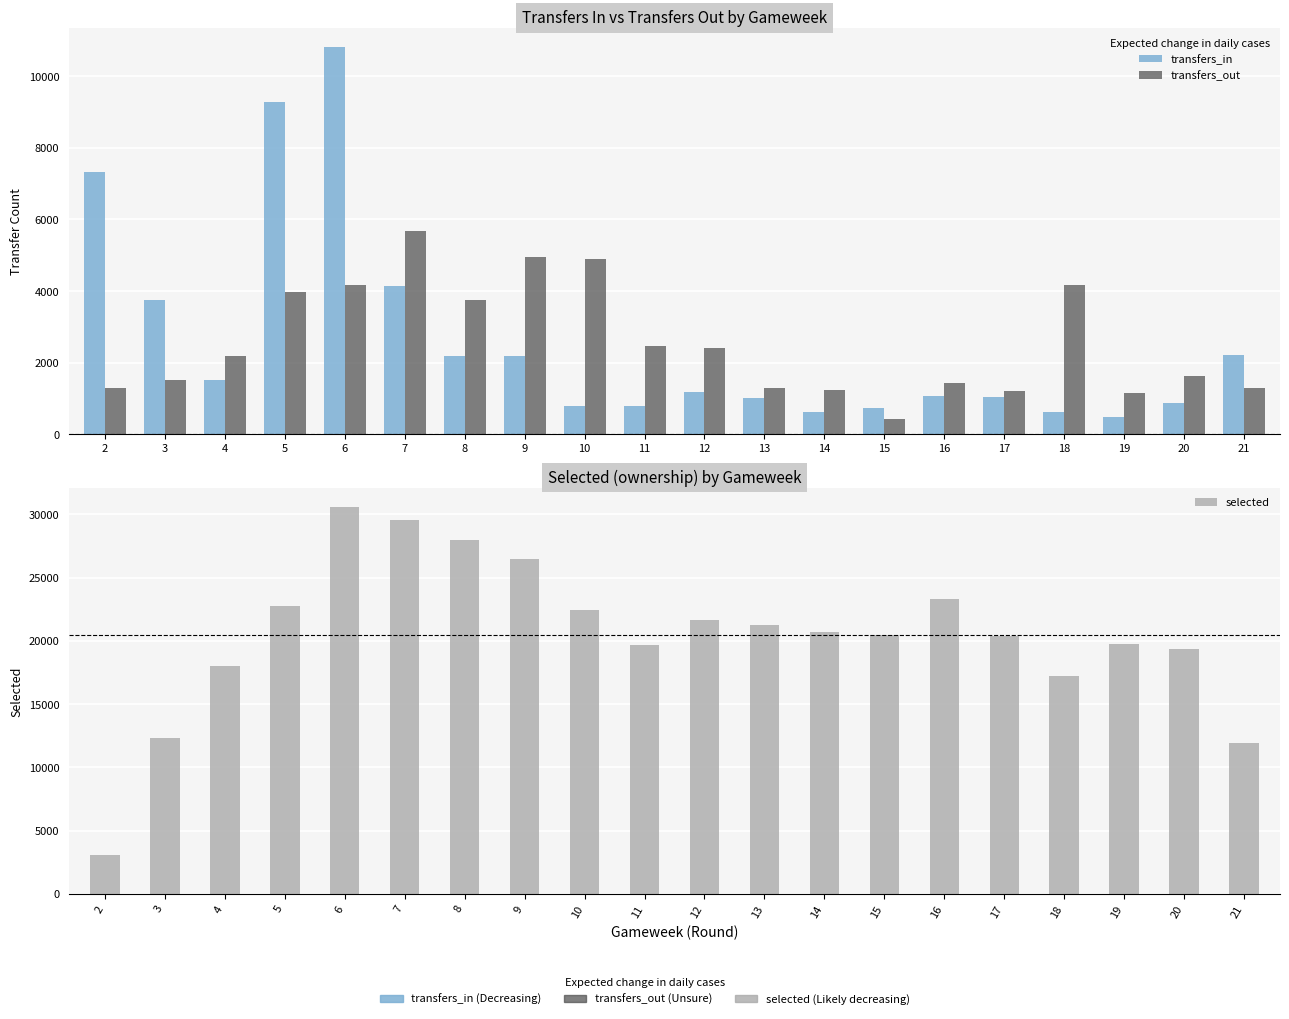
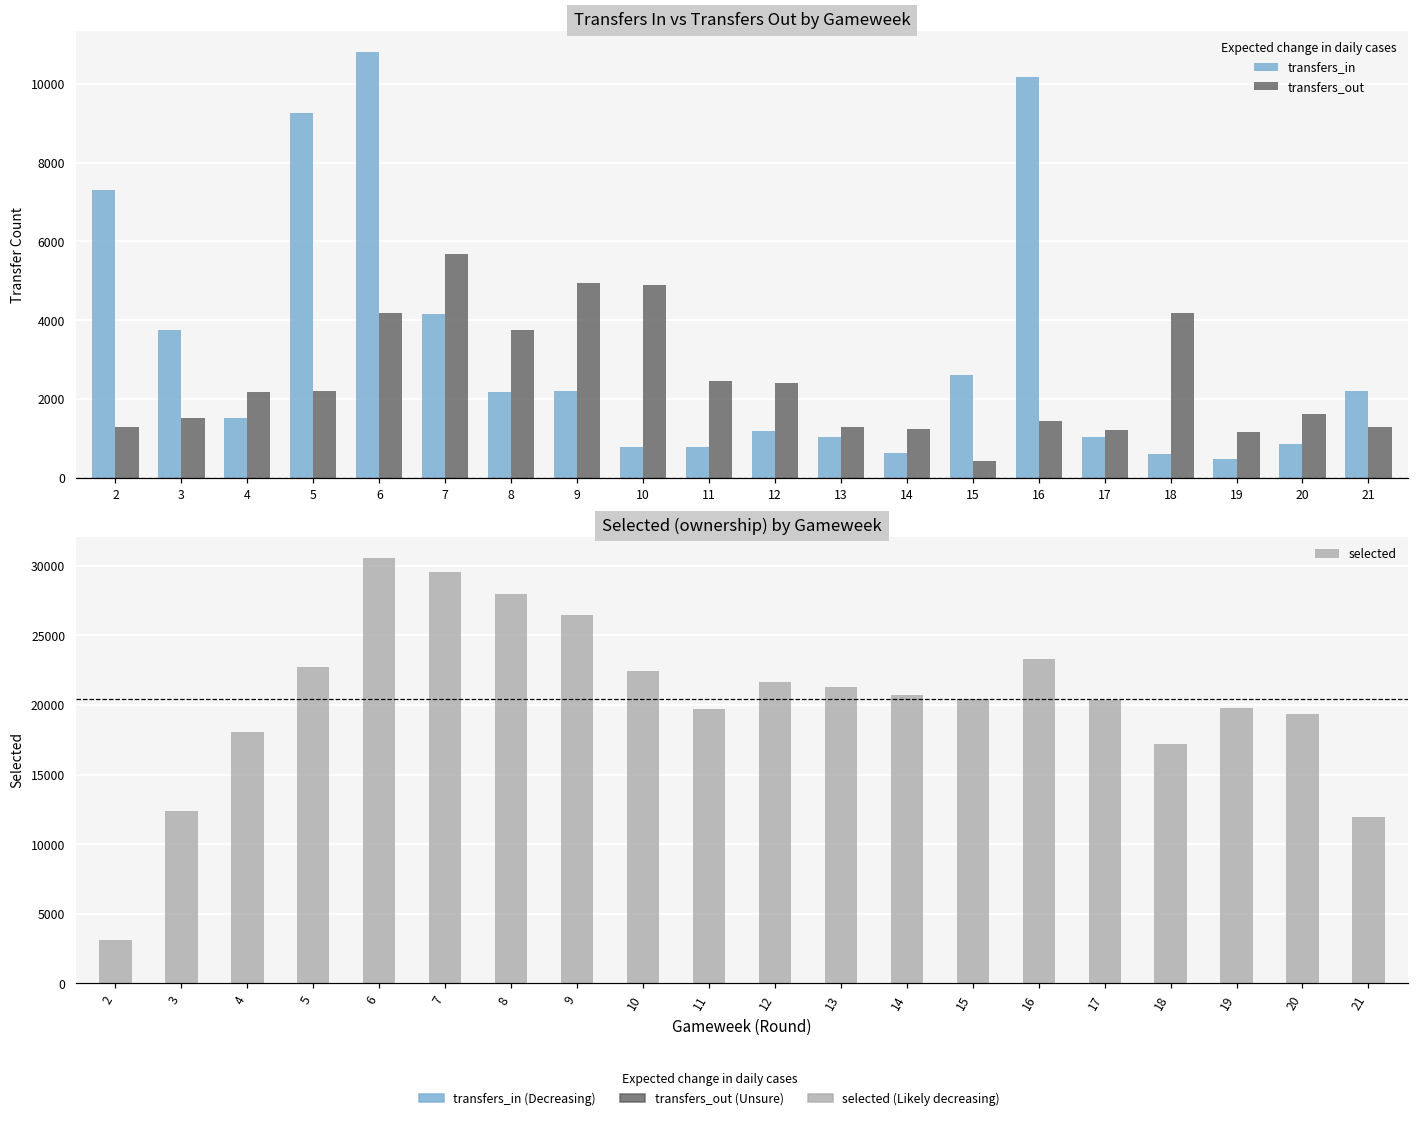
Transfers In vs Transfers Out by Gameweek, transfers_out, 5: 4000 -> 2200
Transfers In vs Transfers Out by Gameweek, transfers_in, 15: 700 -> 2600
Transfers In vs Transfers Out by Gameweek, transfers_in, 16: 1100 -> 10200
